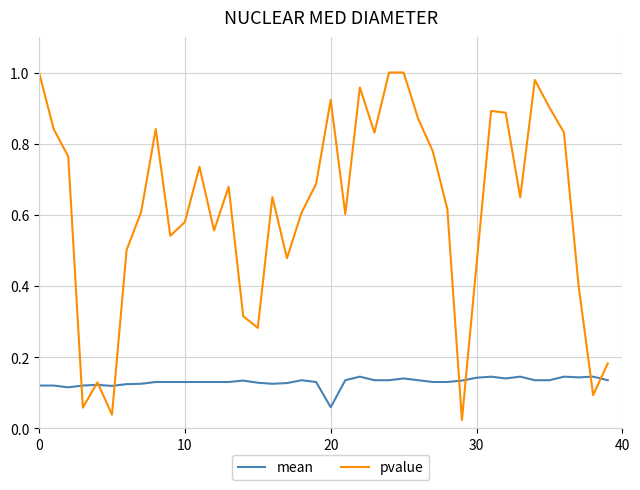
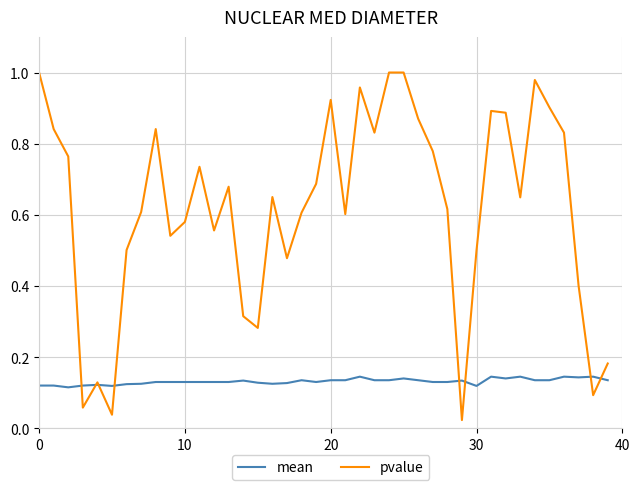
mean, 20: 0.06 -> 0.14
mean, 30: 0.14 -> 0.12
pvalue, 30: 0.46 -> 0.50
